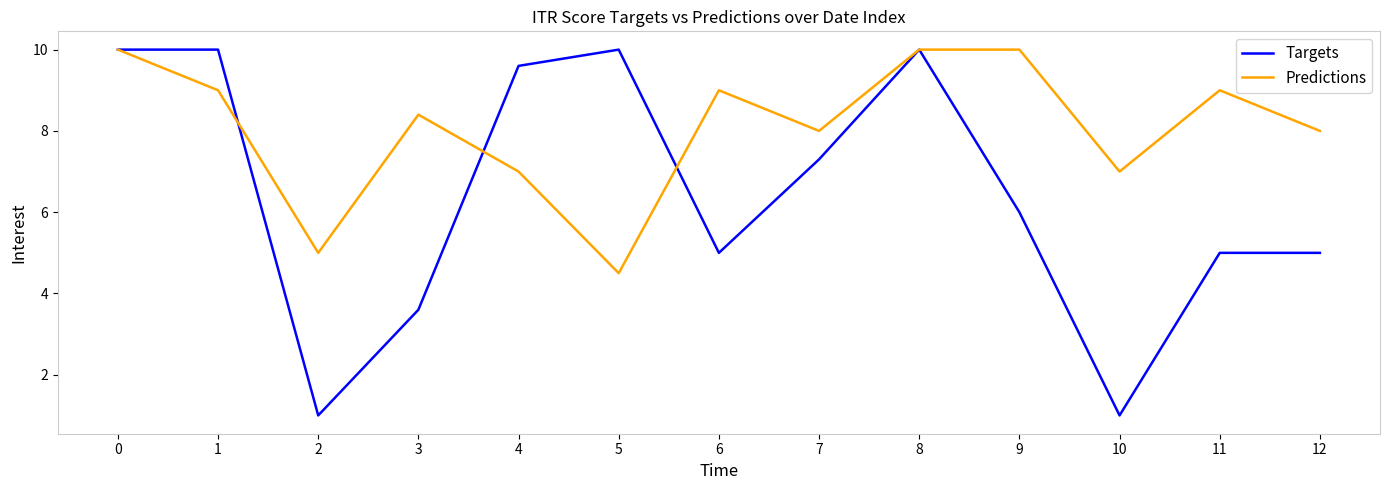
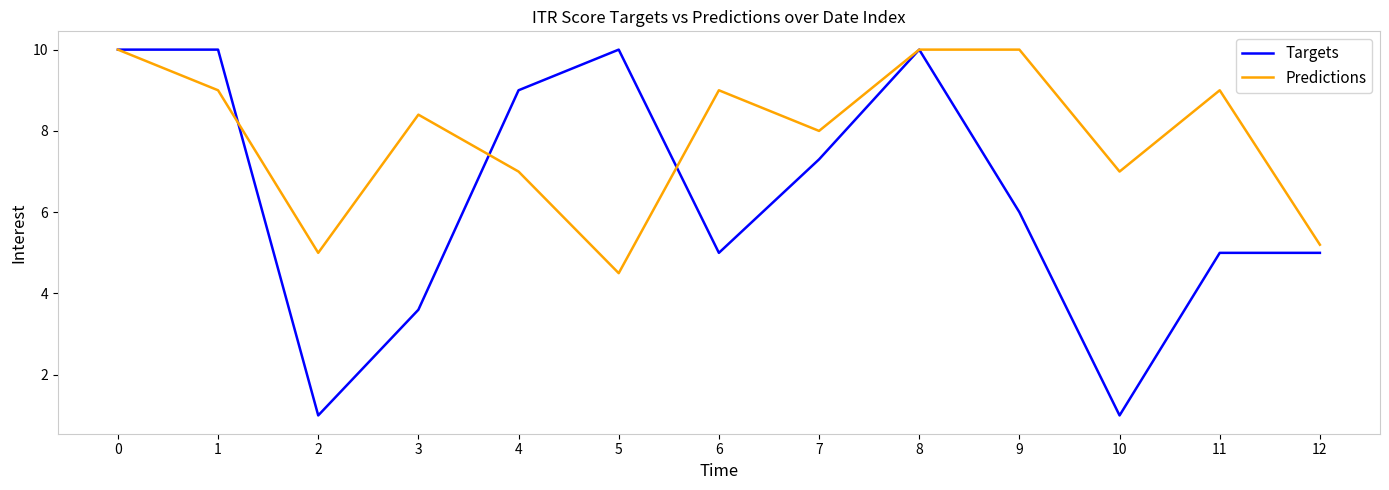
Targets, 4: 9.6 -> 9.0
Predictions, 12: 8.0 -> 5.2
